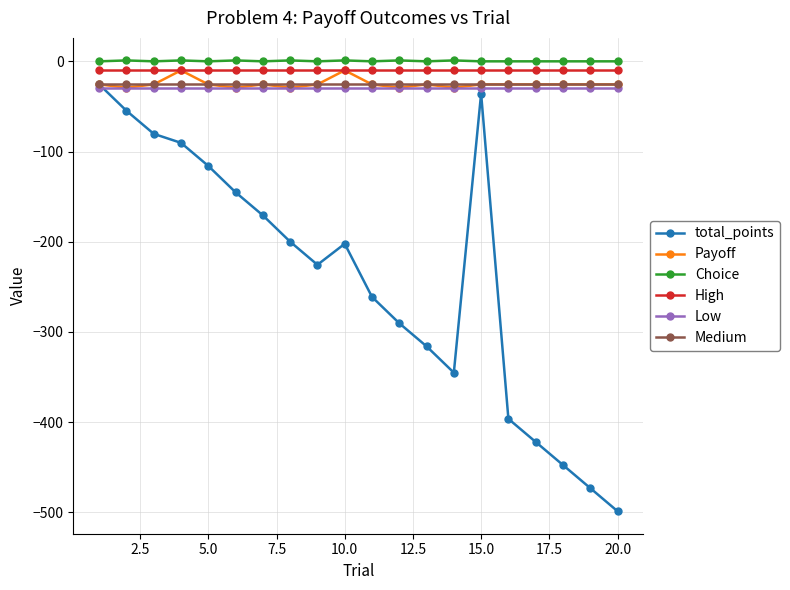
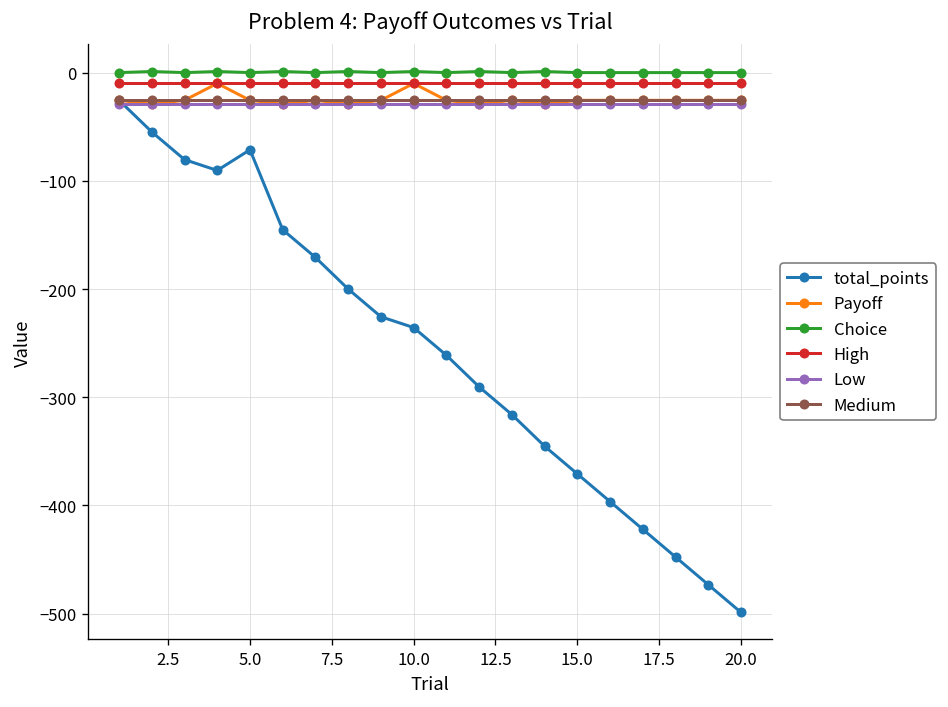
total_points, 5.0: -120 -> -70
total_points, 10.0: -200 -> -240
total_points, 15.0: -40 -> -370
